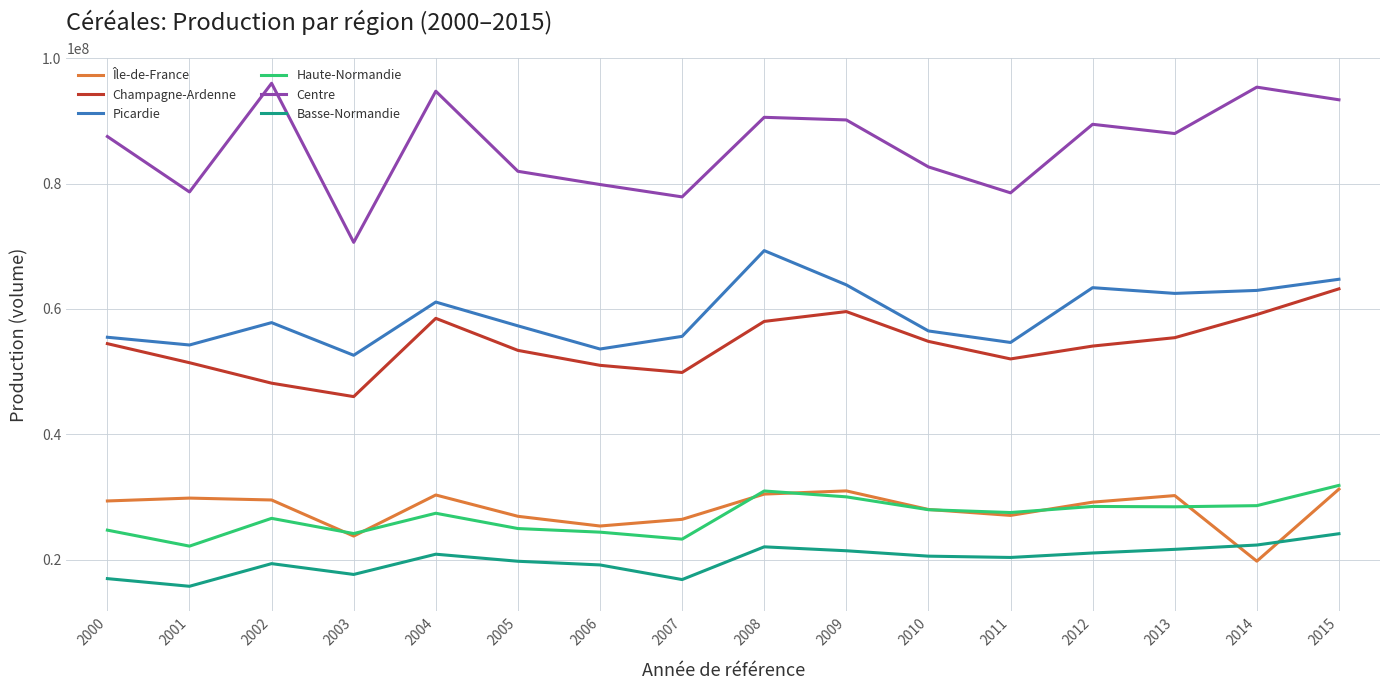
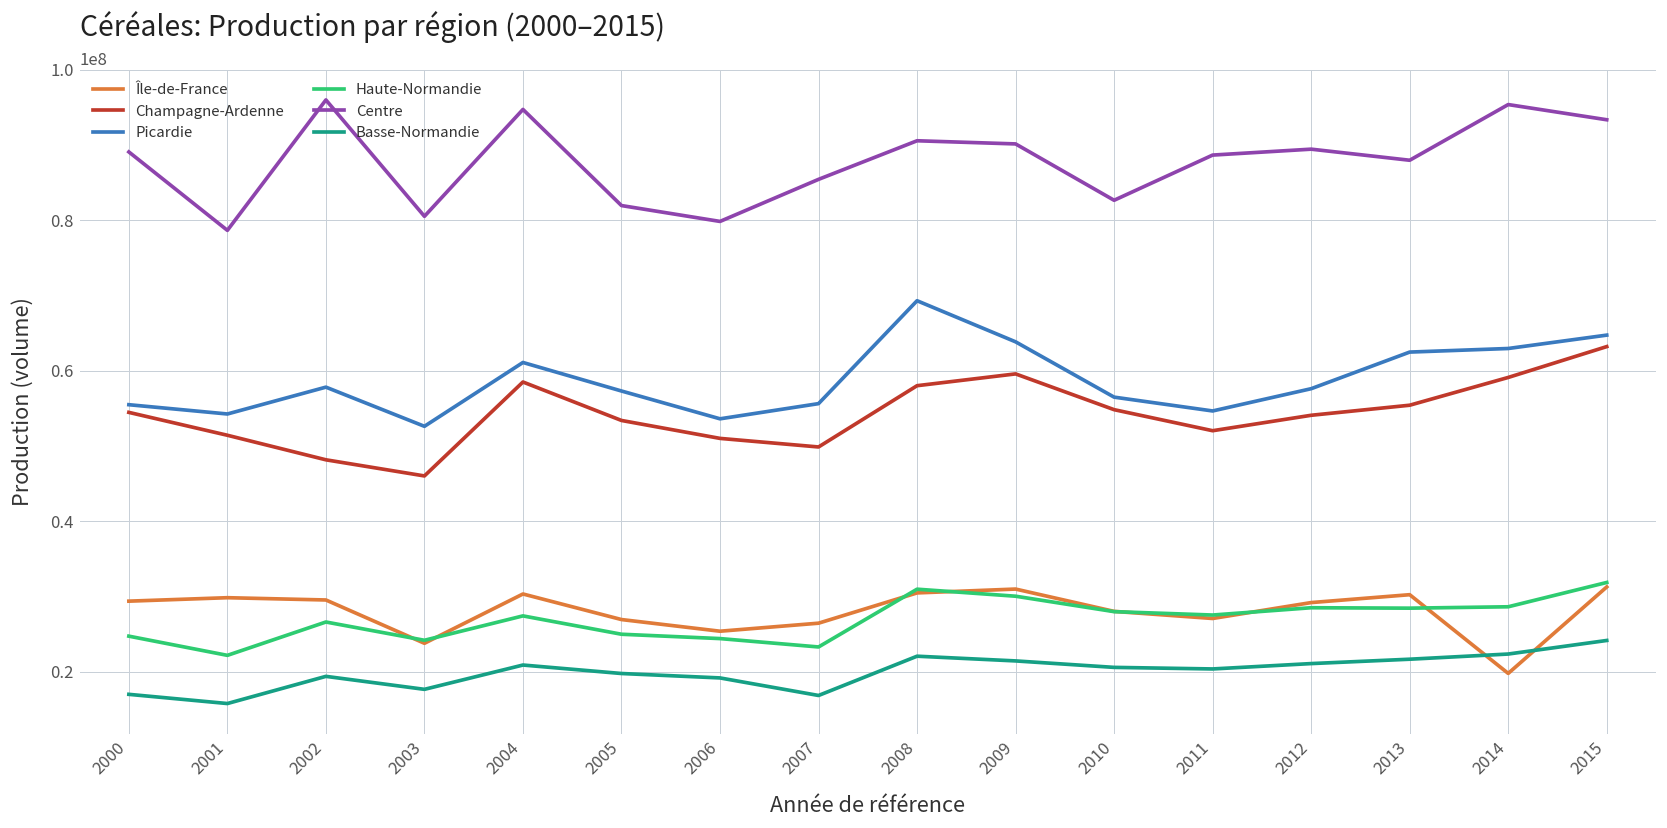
Centre, 2000: 88000000 -> 89000000
Centre, 2003: 71000000 -> 81000000
Centre, 2007: 78000000 -> 85000000
Centre, 2011: 79000000 -> 89000000
Picardie, 2012: 63000000 -> 58000000
